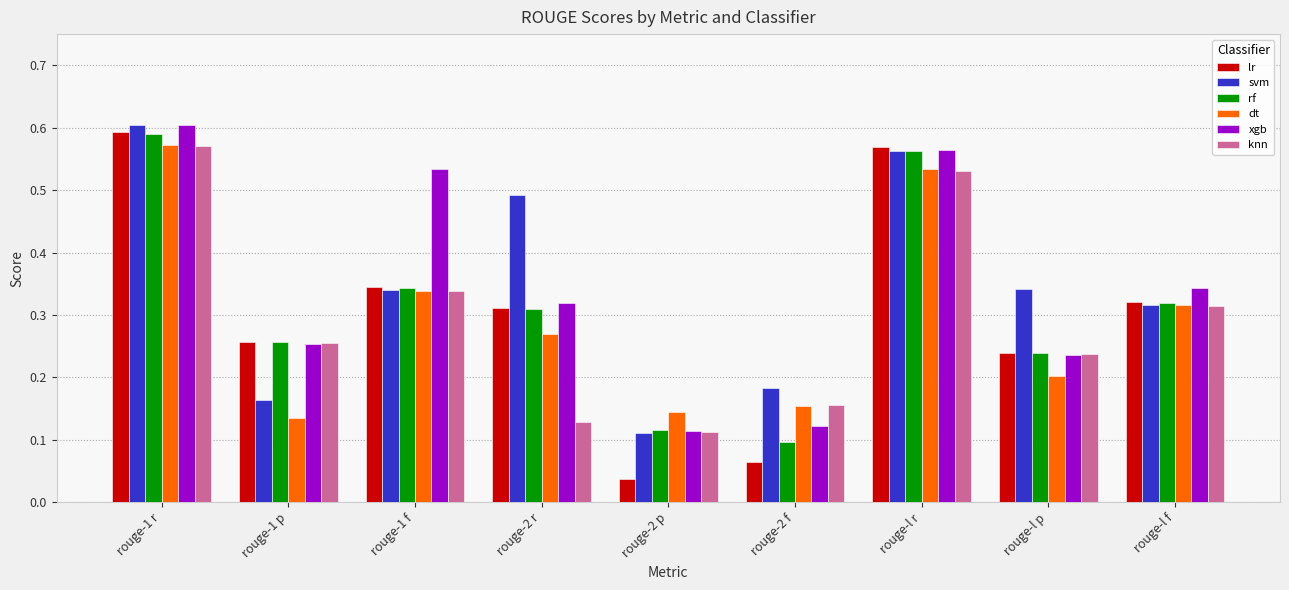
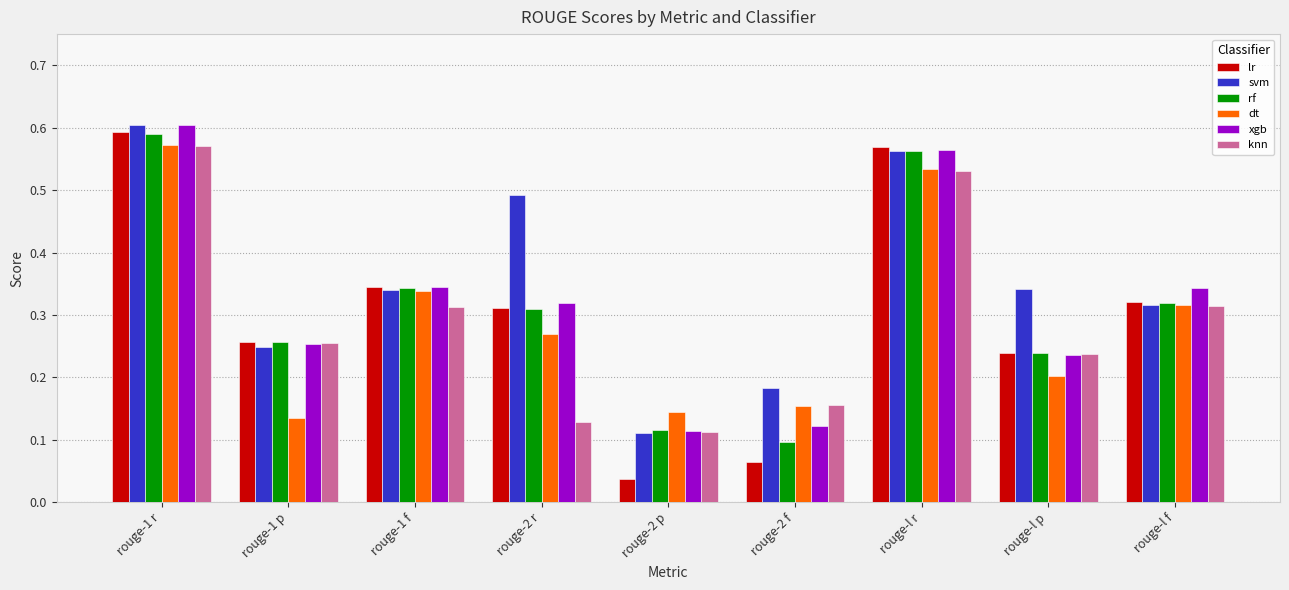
svm, rouge-1 p: 0.16 -> 0.25
xgb, rouge-1 f: 0.53 -> 0.35
knn, rouge-1 f: 0.34 -> 0.31
